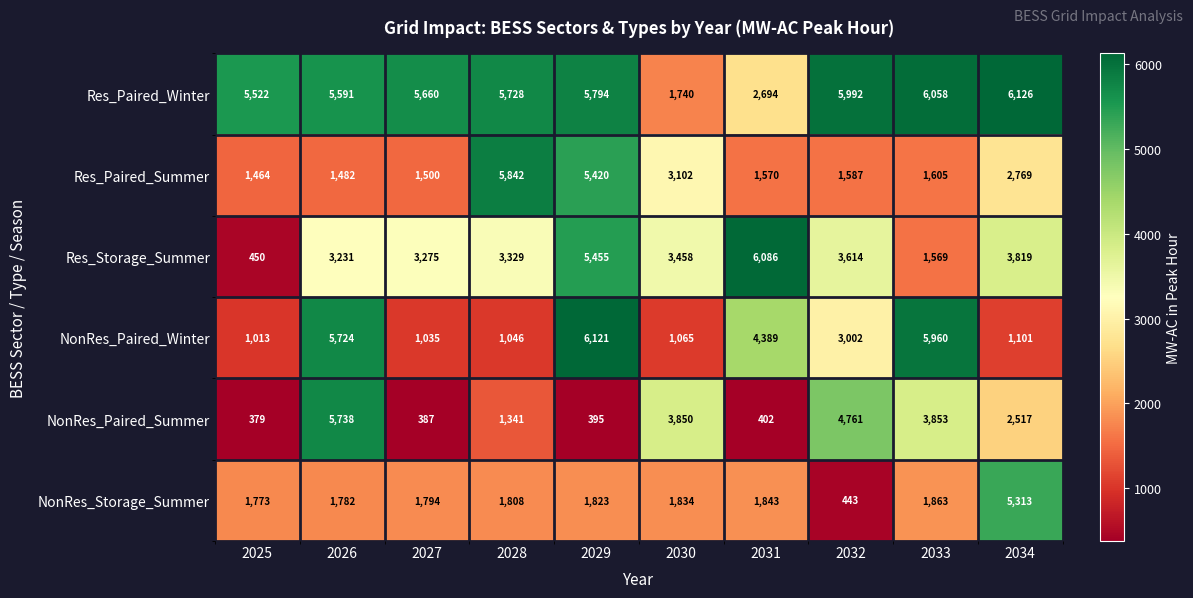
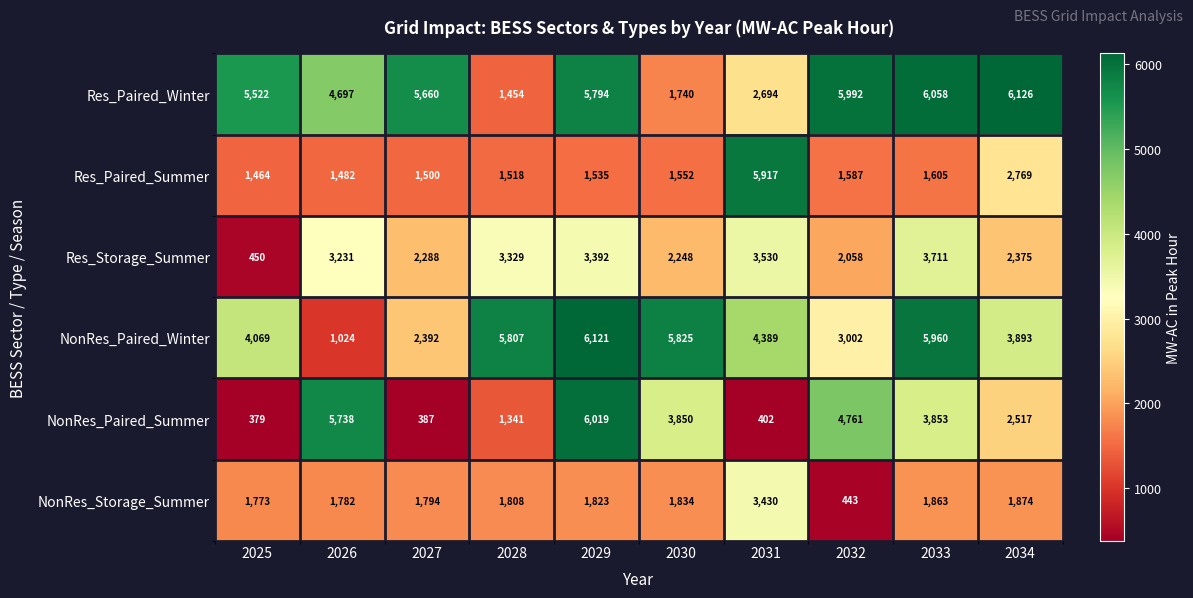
Res_Paired_Winter, 2026: 5,591 -> 4,697
Res_Paired_Winter, 2028: 5,728 -> 1,454
Res_Paired_Summer, 2028: 5,842 -> 1,518
Res_Paired_Summer, 2029: 5,420 -> 1,535
Res_Paired_Summer, 2030: 3,102 -> 1,552
Res_Paired_Summer, 2031: 1,570 -> 5,917
Res_Storage_Summer, 2027: 3,275 -> 2,288
Res_Storage_Summer, 2029: 5,455 -> 3,392
Res_Storage_Summer, 2030: 3,458 -> 2,248
Res_Storage_Summer, 2031: 6,086 -> 3,530
Res_Storage_Summer, 2032: 3,614 -> 2,058
Res_Storage_Summer, 2033: 1,569 -> 3,711
Res_Storage_Summer, 2034: 3,819 -> 2,375
NonRes_Paired_Winter, 2025: 1,013 -> 4,069
NonRes_Paired_Winter, 2026: 5,724 -> 1,024
NonRes_Paired_Winter, 2027: 1,035 -> 2,392
NonRes_Paired_Winter, 2028: 1,046 -> 5,807
NonRes_Paired_Winter, 2030: 1,065 -> 5,825
NonRes_Paired_Winter, 2034: 1,101 -> 3,893
NonRes_Paired_Summer, 2029: 395 -> 6,019
NonRes_Storage_Summer, 2031: 1,843 -> 3,430
NonRes_Storage_Summer, 2034: 5,313 -> 1,874
